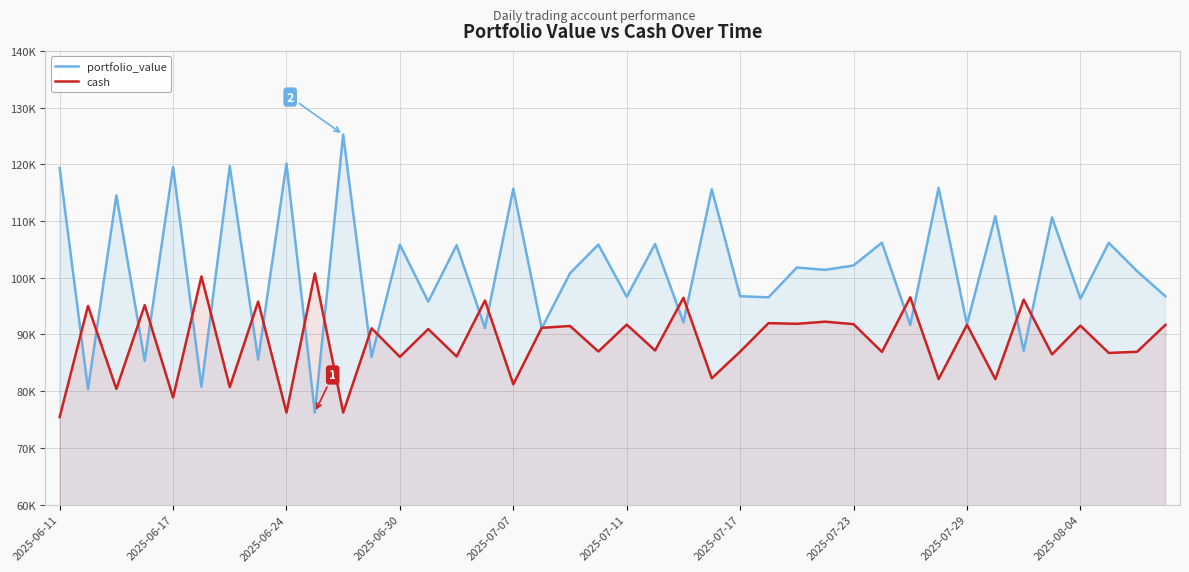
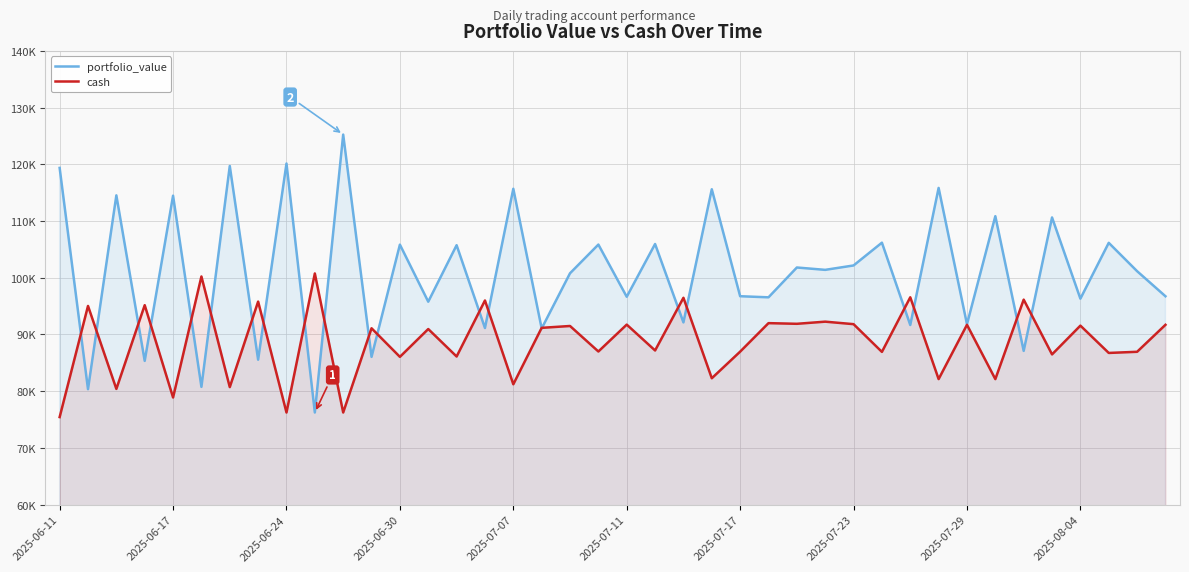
portfolio_value, 2025-06-17: 120000 -> 114000
